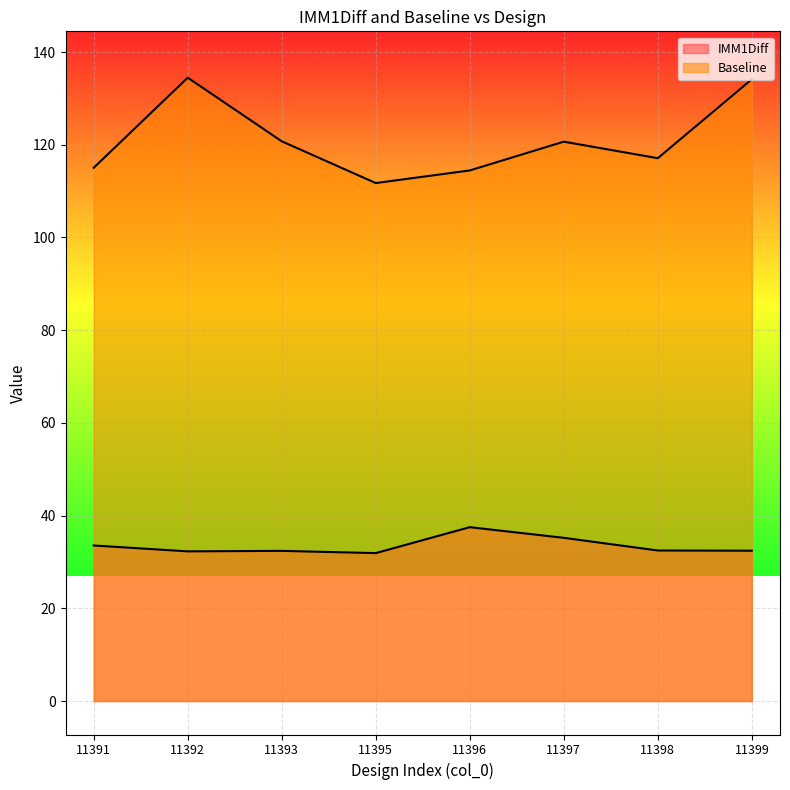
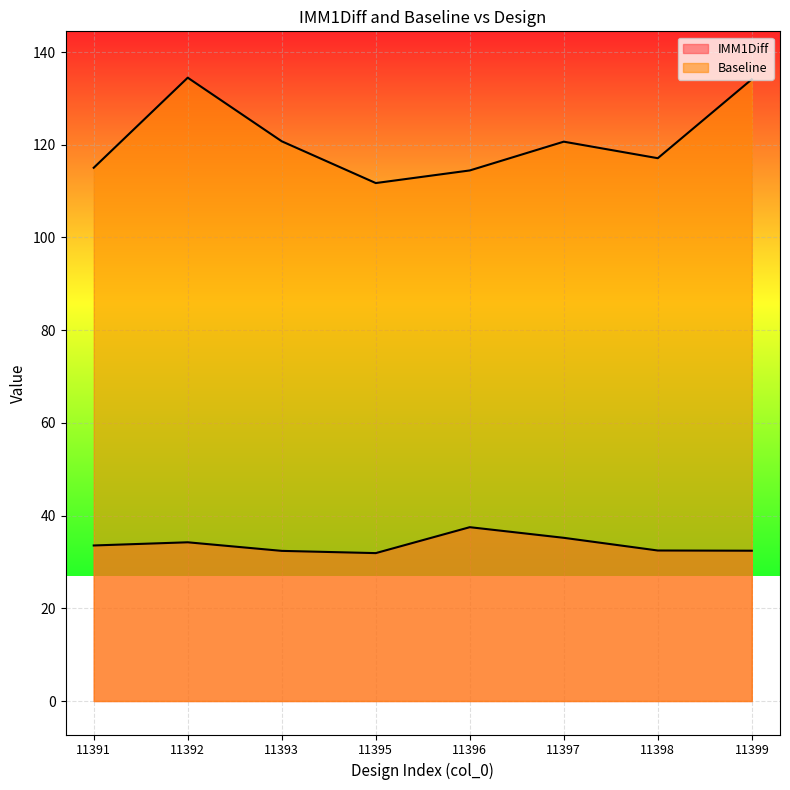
IMM1Diff, 11392: 32 -> 34
